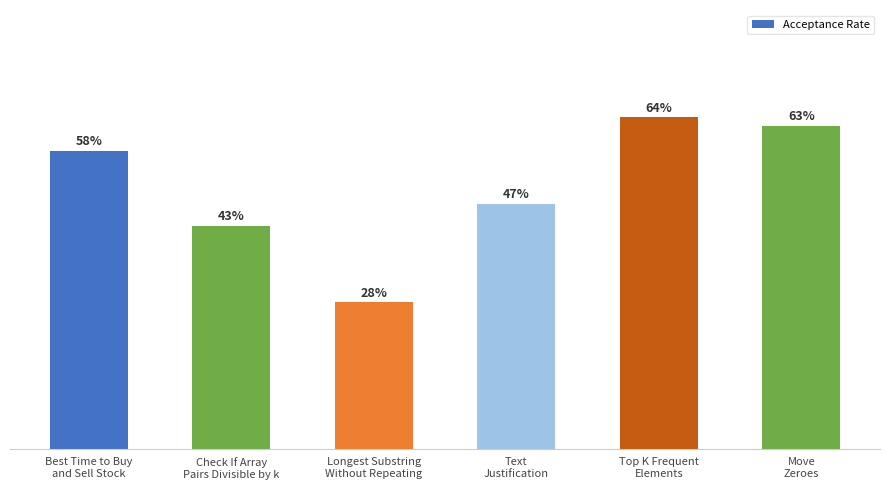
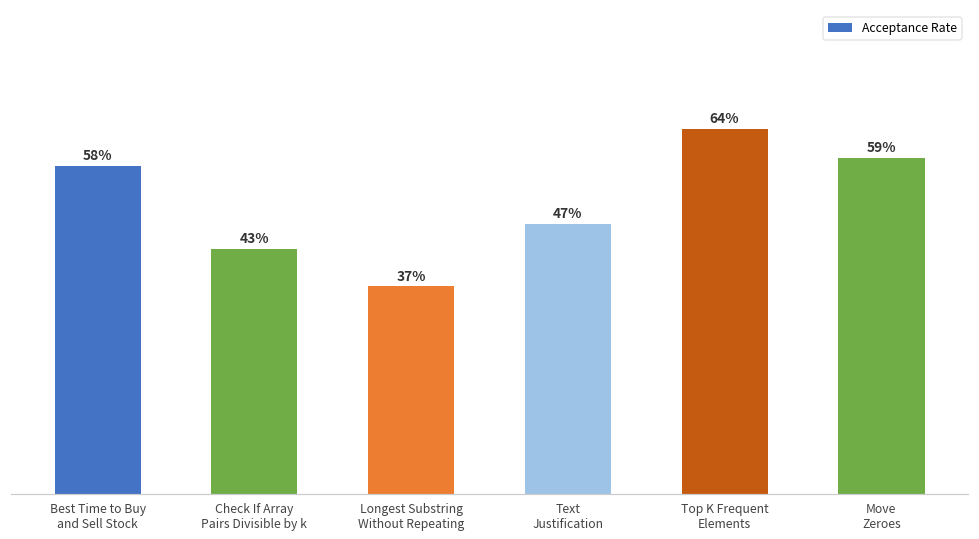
Longest Substring Without Repeating: 28% -> 37%
Move Zeroes: 63% -> 59%
